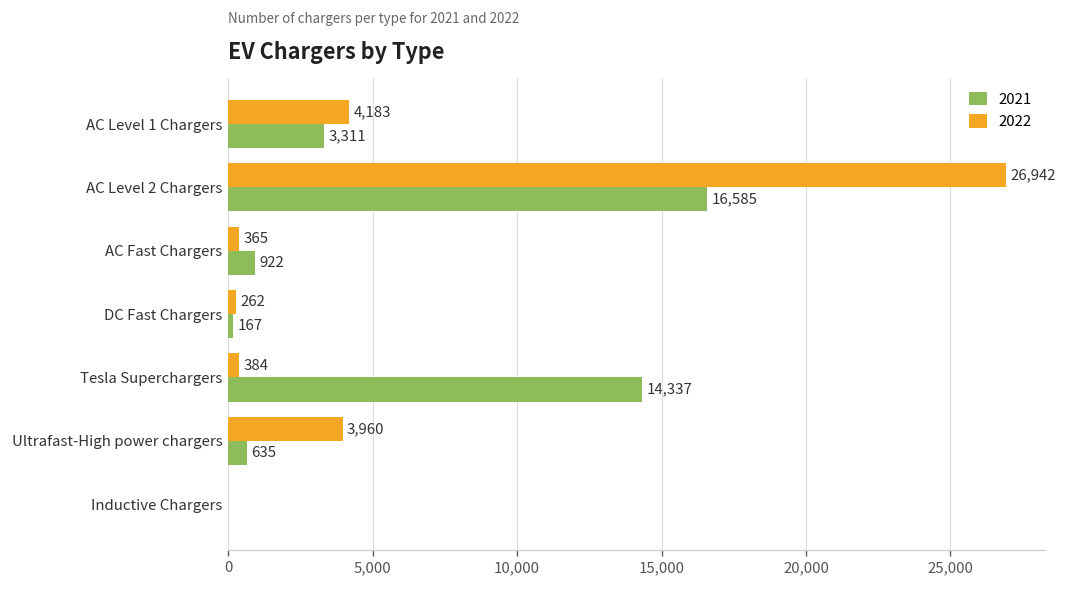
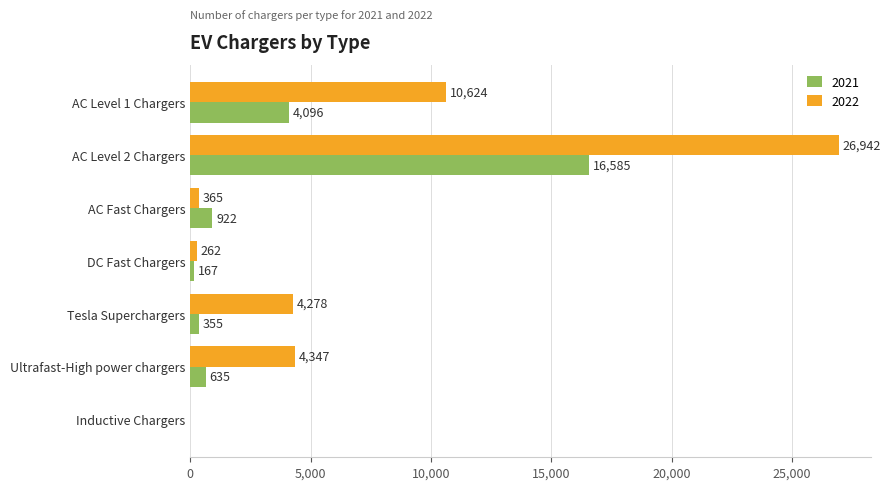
2022, AC Level 1 Chargers: 4,183 -> 10,624
2021, AC Level 1 Chargers: 3,311 -> 4,096
2022, Tesla Superchargers: 384 -> 4,278
2021, Tesla Superchargers: 14,337 -> 355
2022, Ultrafast-High power chargers: 3,960 -> 4,347
